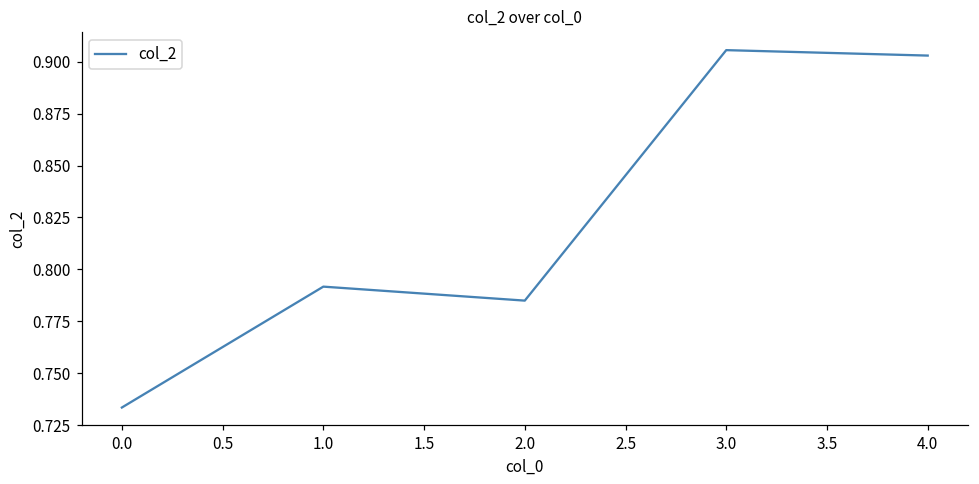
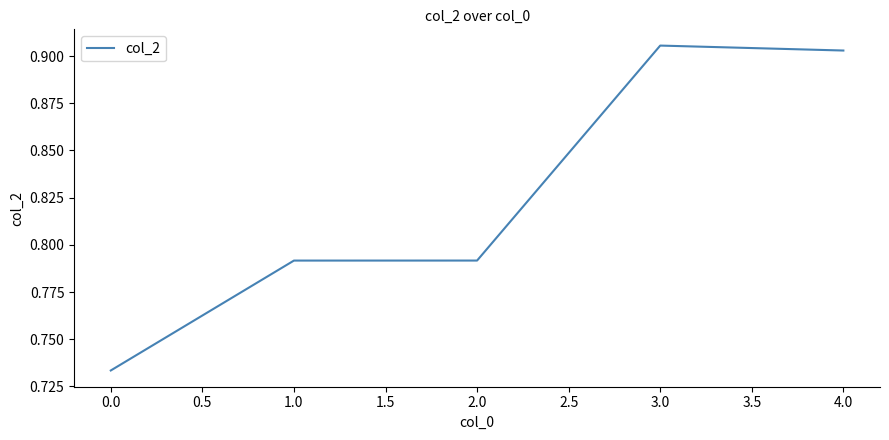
2.0: 0.785 -> 0.792
